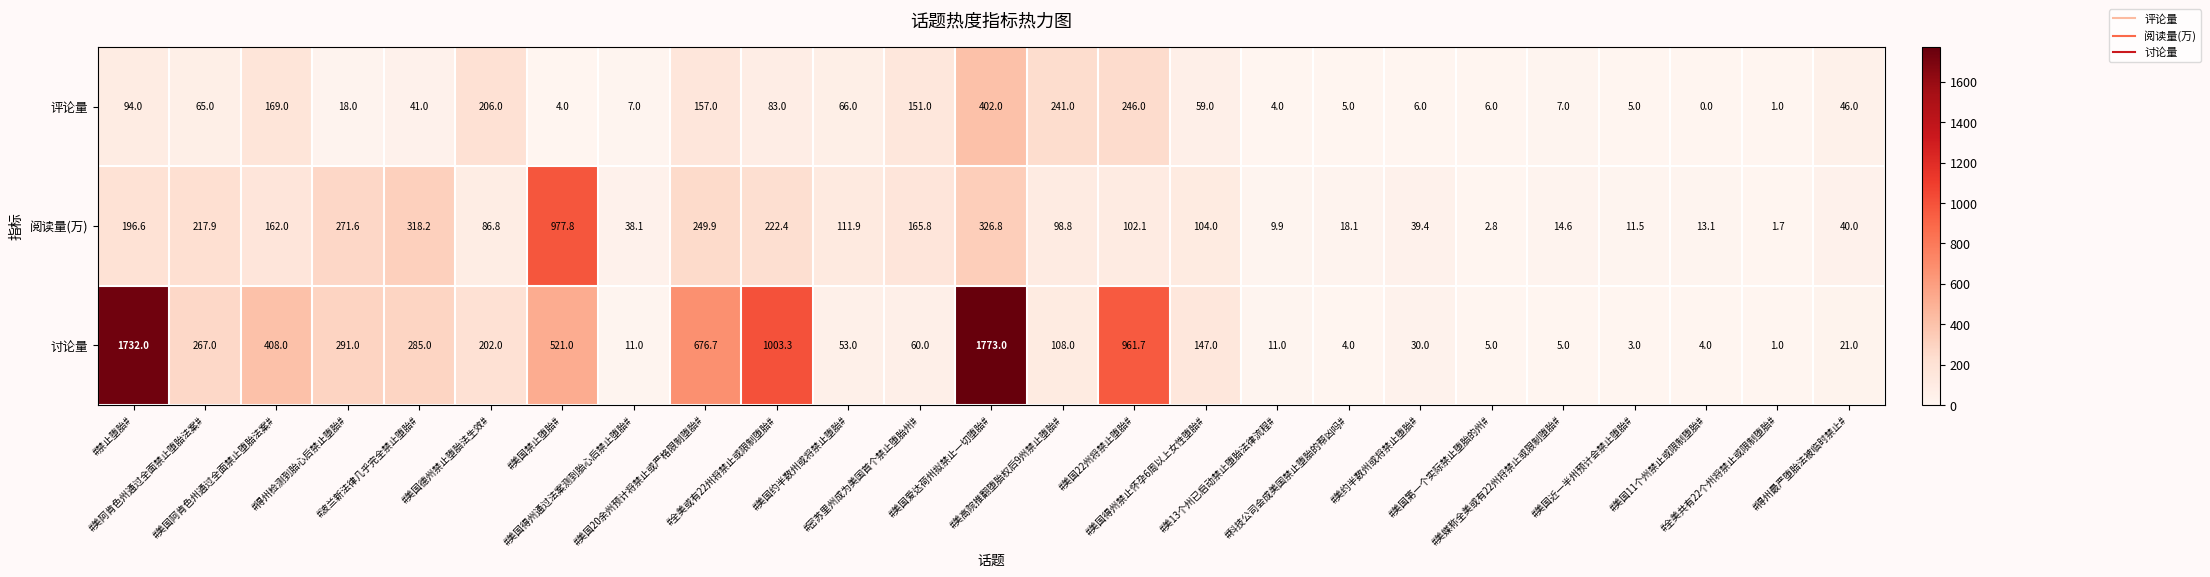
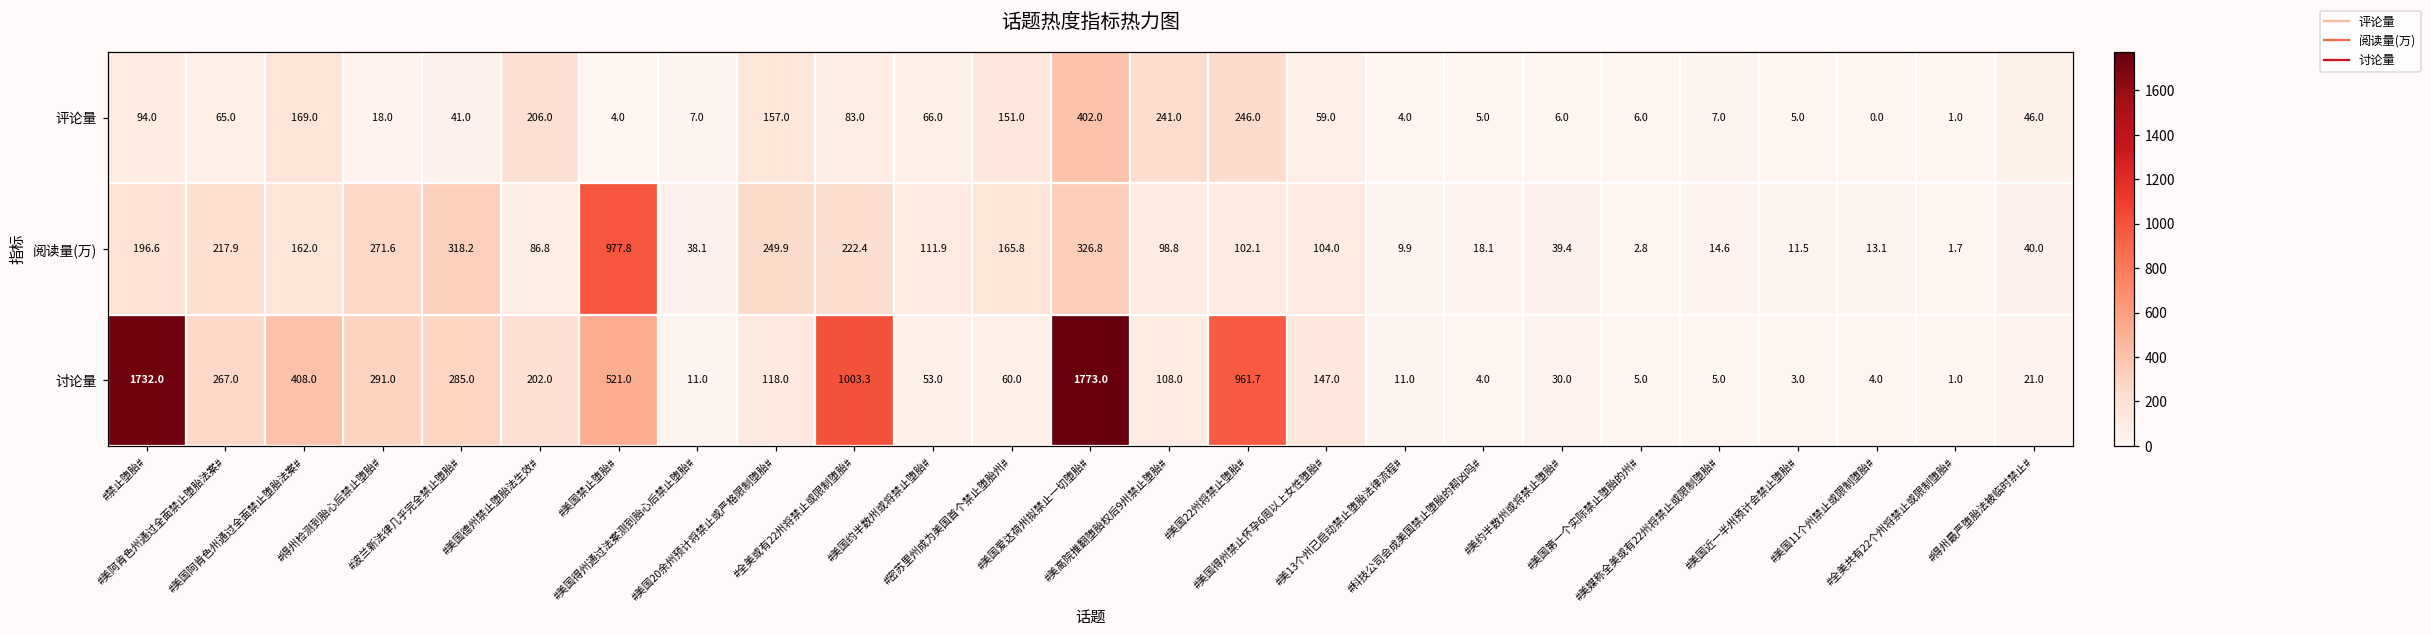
讨论量, #美国20余州预计将禁止或严格限制堕胎#: 676.7 -> 118.0
